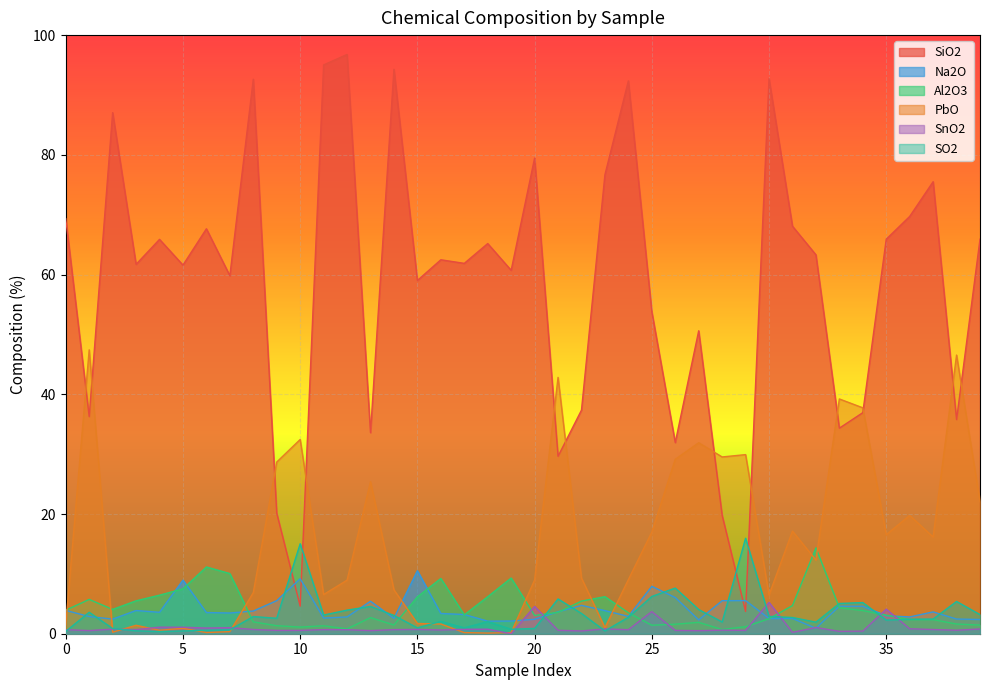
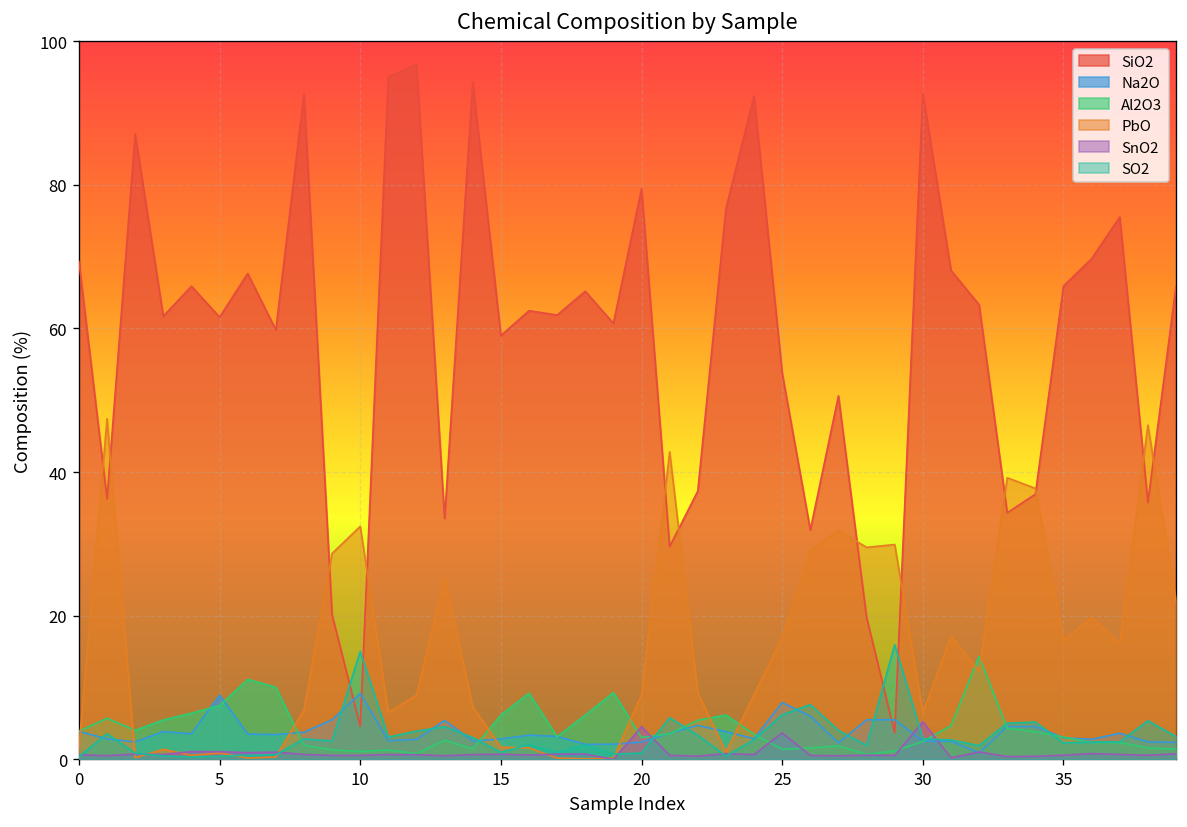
Na2O, 15: 11 -> 3
SnO2, 35: 4 -> 1
